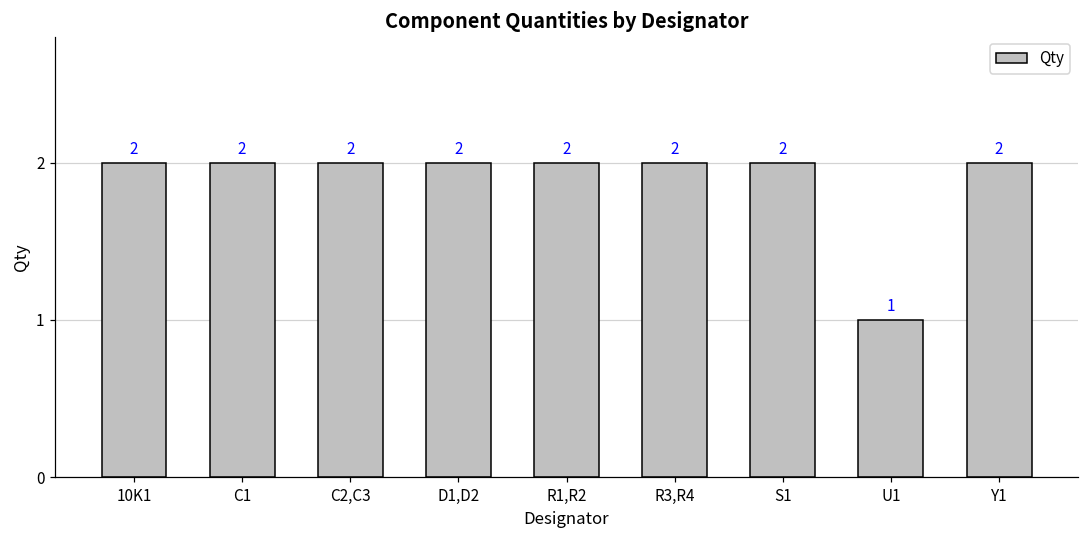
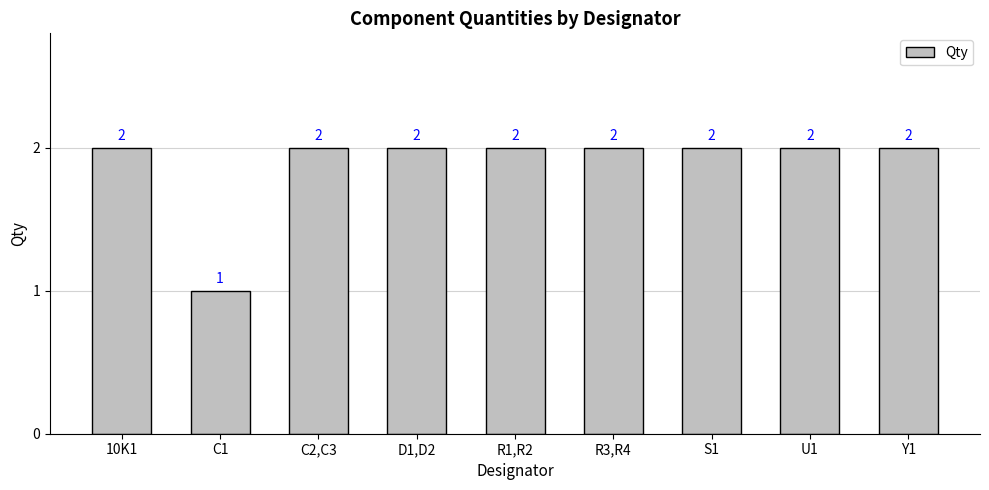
C1: 2 -> 1
U1: 1 -> 2
